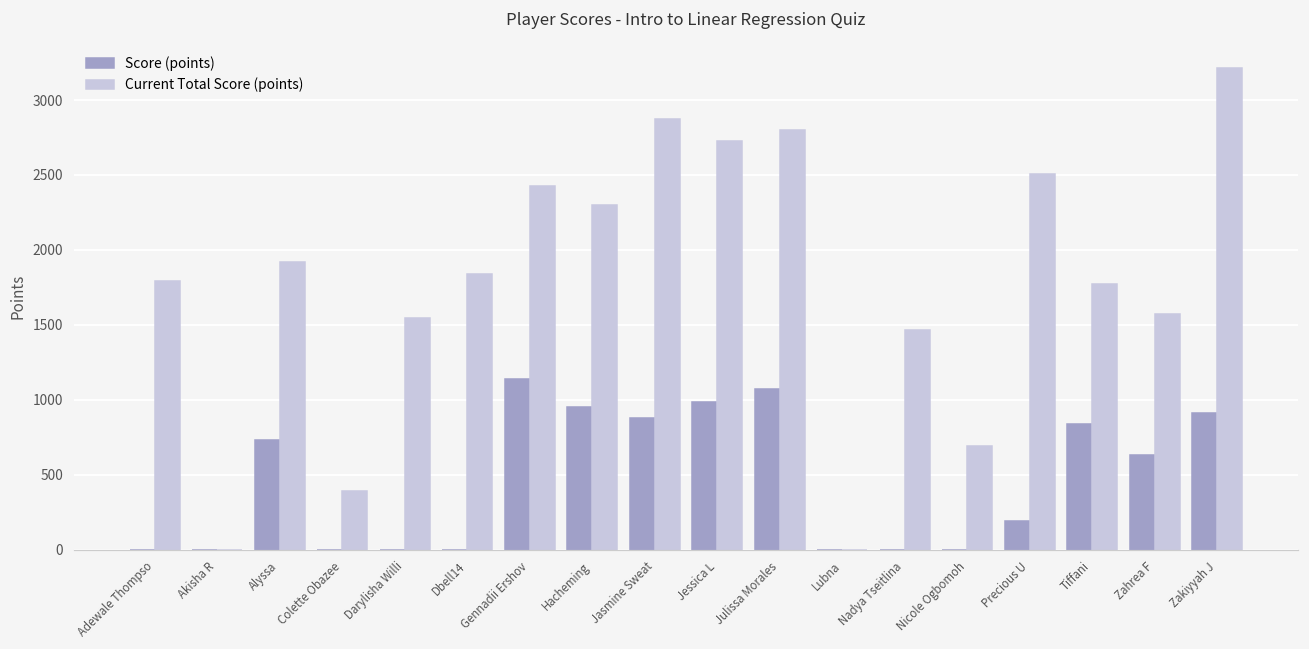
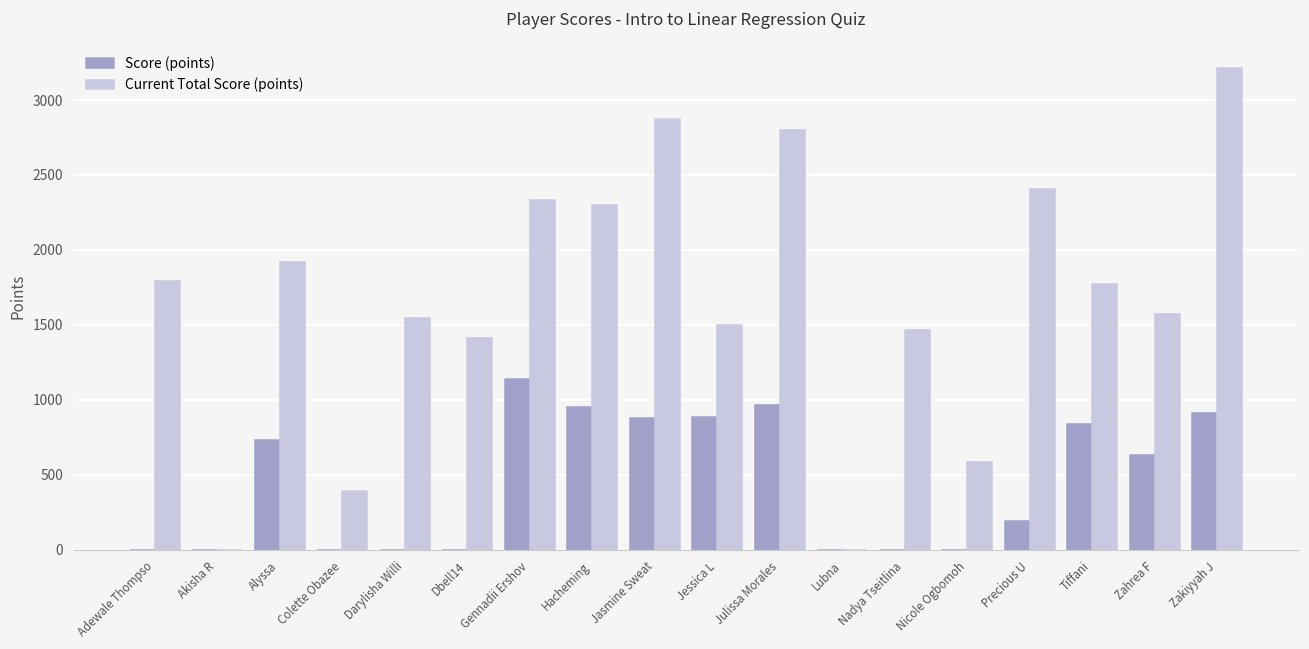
Current Total Score (points), Dbell14: 1840 -> 1410
Current Total Score (points), Gennadii Ershov: 2420 -> 2330
Score (points), Jessica L: 980 -> 890
Current Total Score (points), Jessica L: 2730 -> 1500
Score (points), Julissa Morales: 1070 -> 960
Current Total Score (points), Nicole Ogbomoh: 690 -> 590
Current Total Score (points), Precious U: 2510 -> 2410
